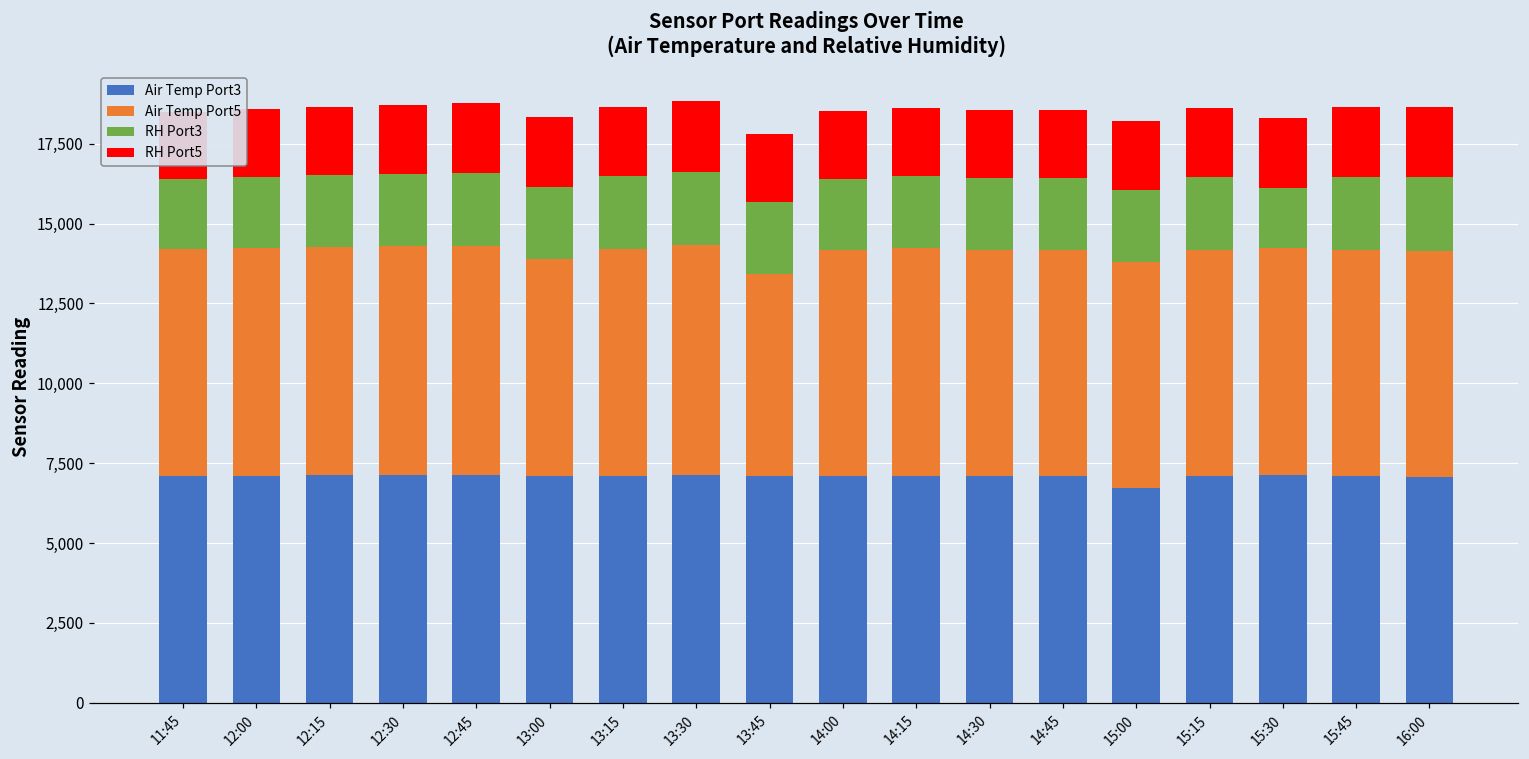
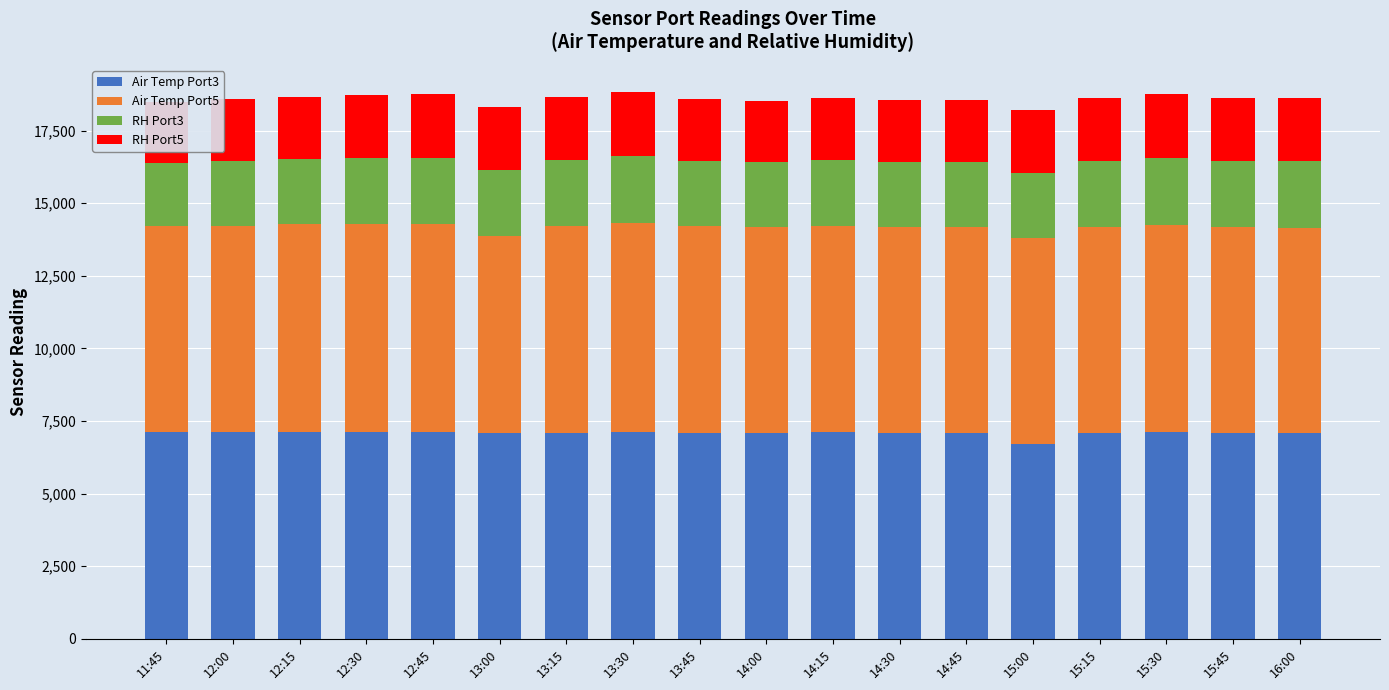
Air Temp Port5, 13:45: 6,300 -> 7,100
RH Port3, 15:30: 1,900 -> 2,300
